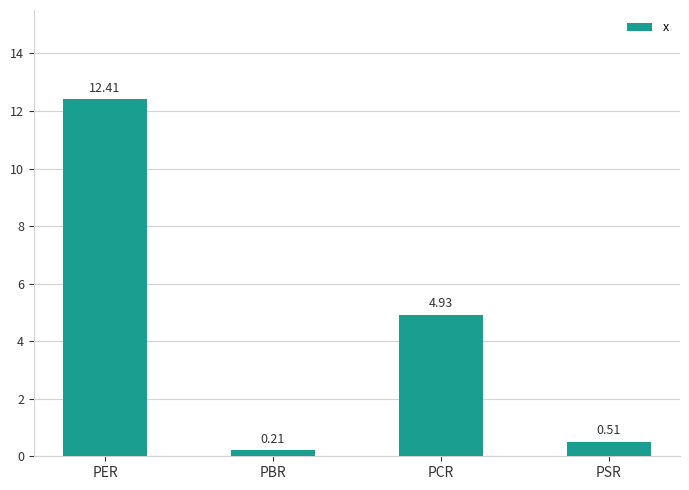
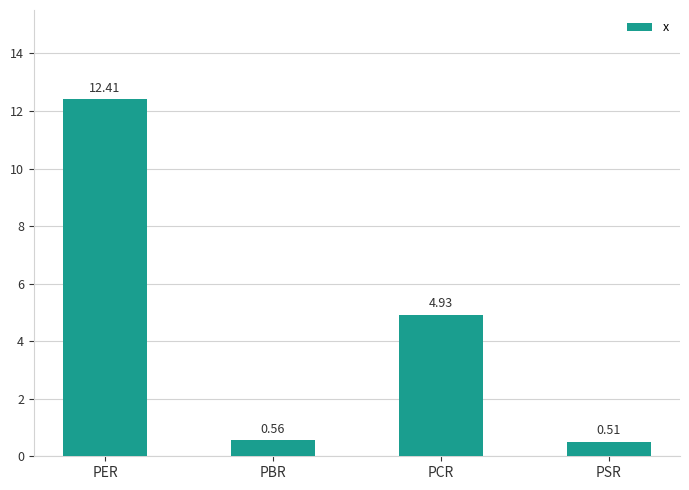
PBR: 0.21 -> 0.56
